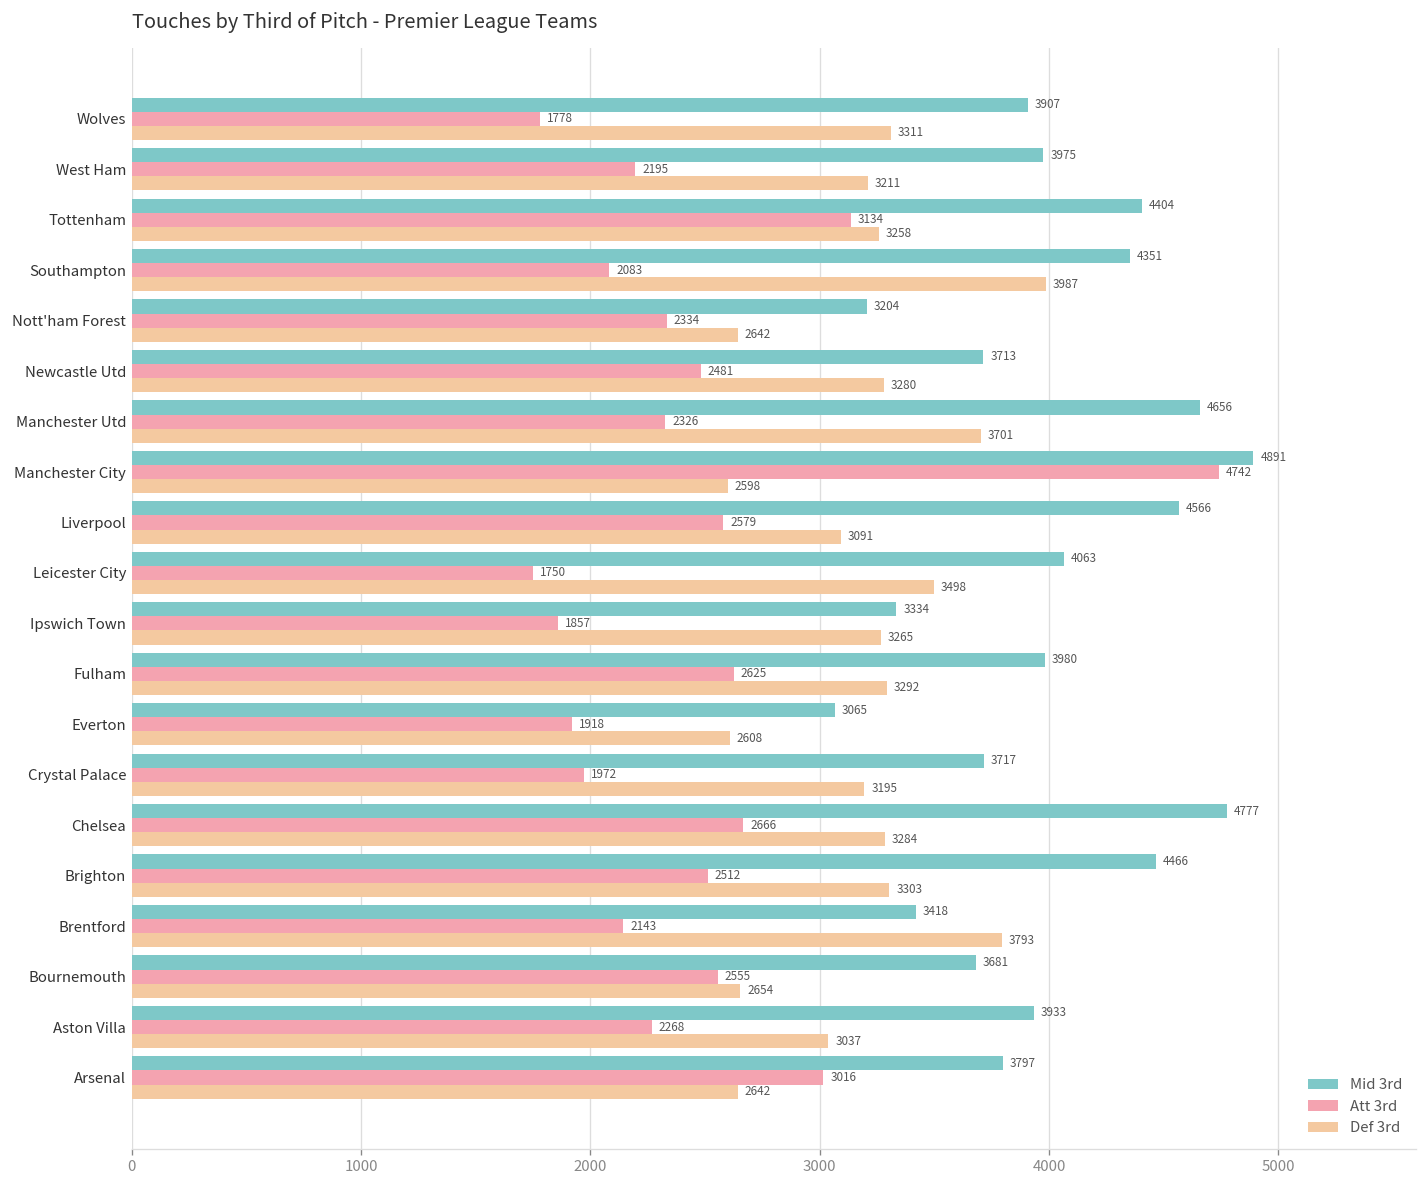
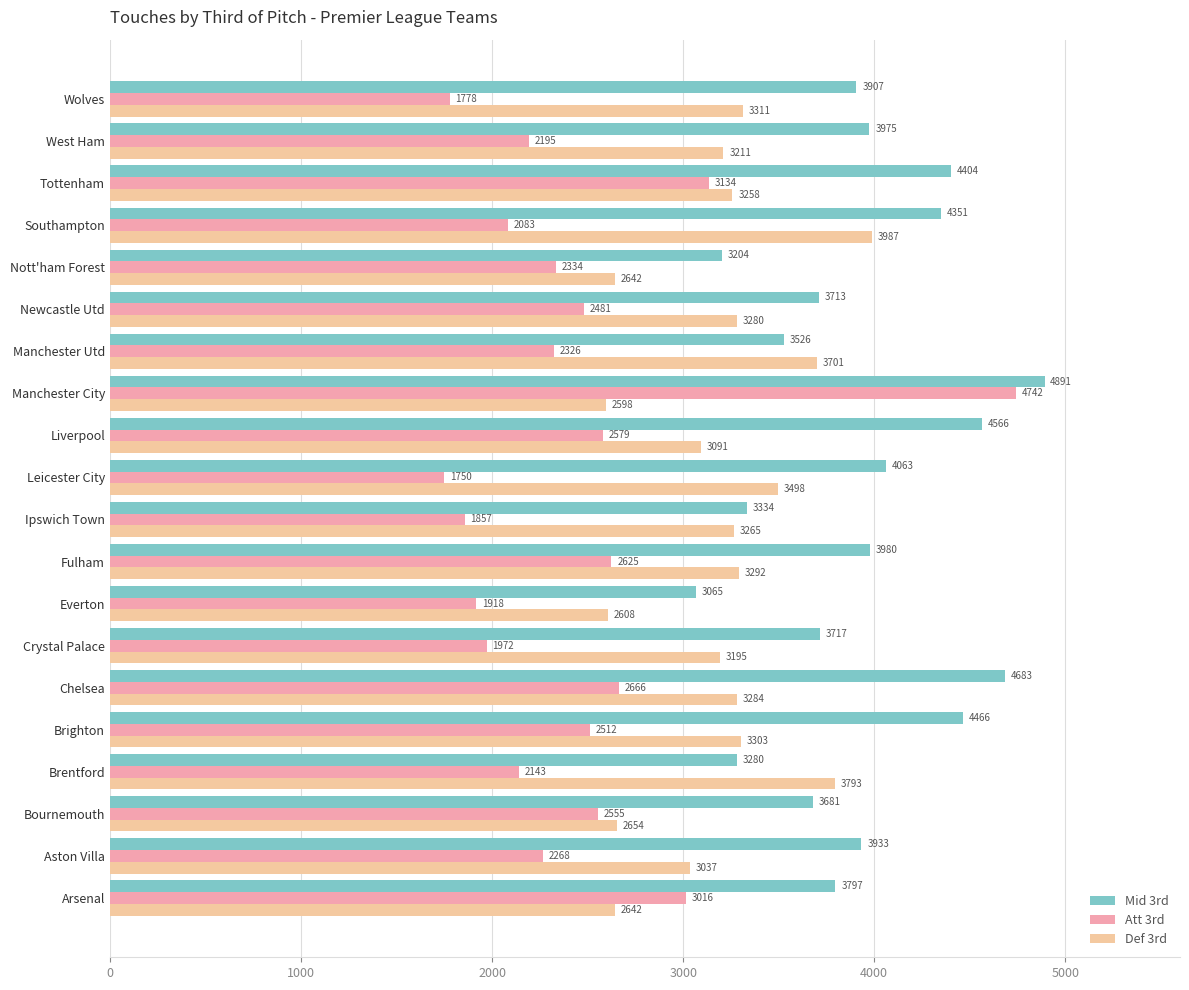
Mid 3rd, Manchester Utd: 4656 -> 3526
Mid 3rd, Chelsea: 4777 -> 4683
Mid 3rd, Brentford: 3418 -> 3280
